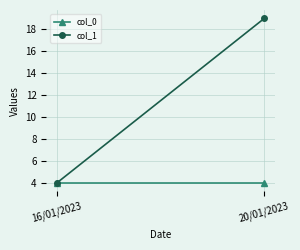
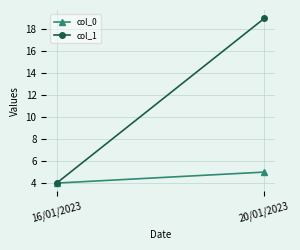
col_0, 20/01/2023: 4 -> 5
